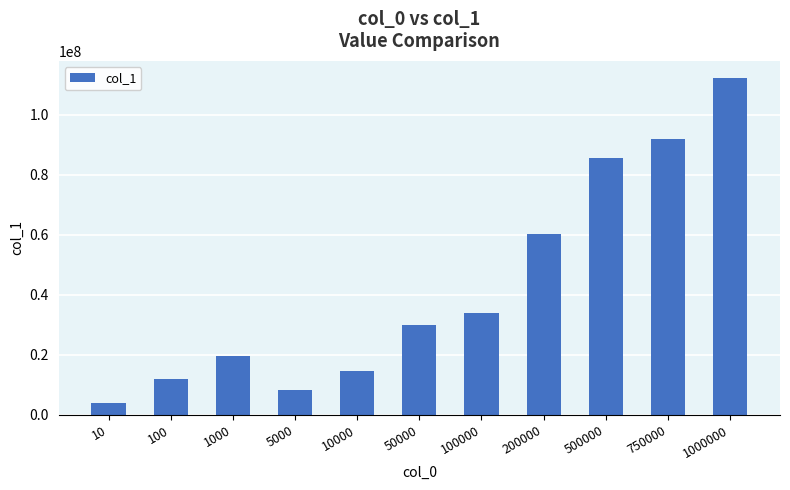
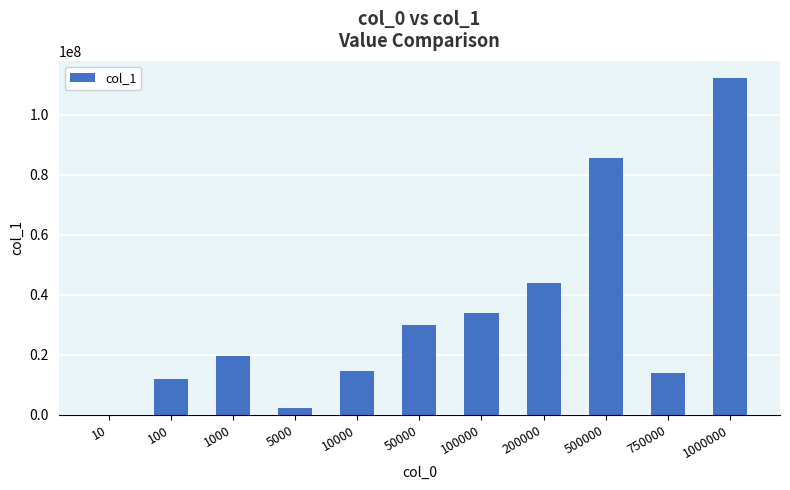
10: 4000000 -> 0
5000: 8000000 -> 2000000
200000: 60000000 -> 44000000
750000: 92000000 -> 14000000
